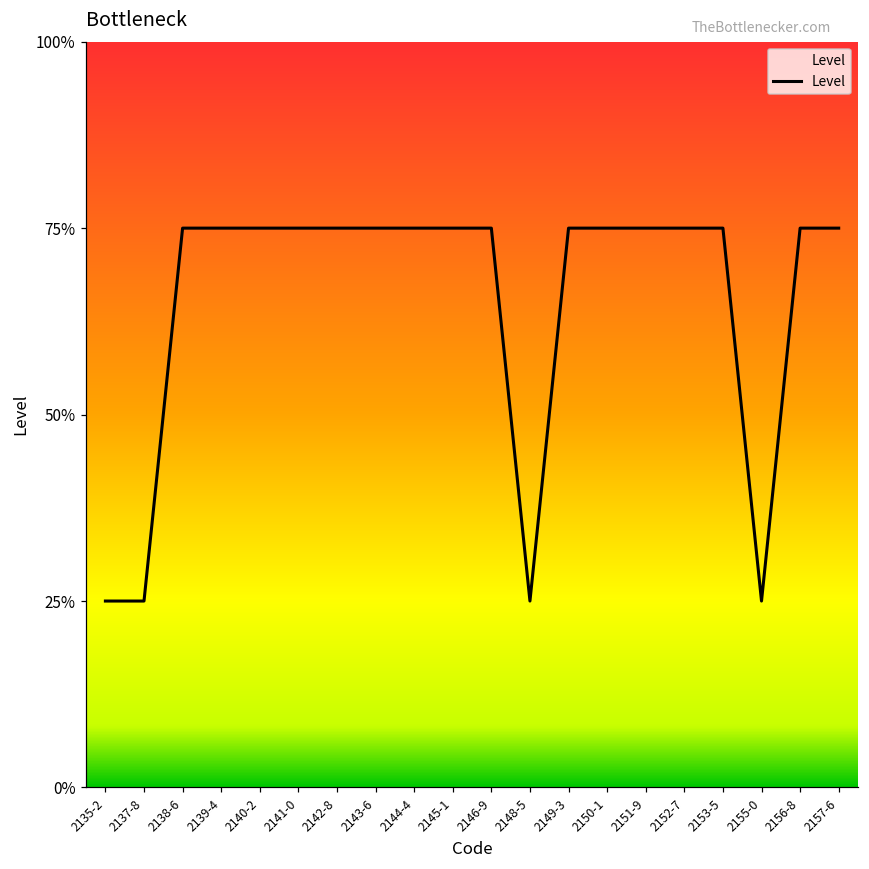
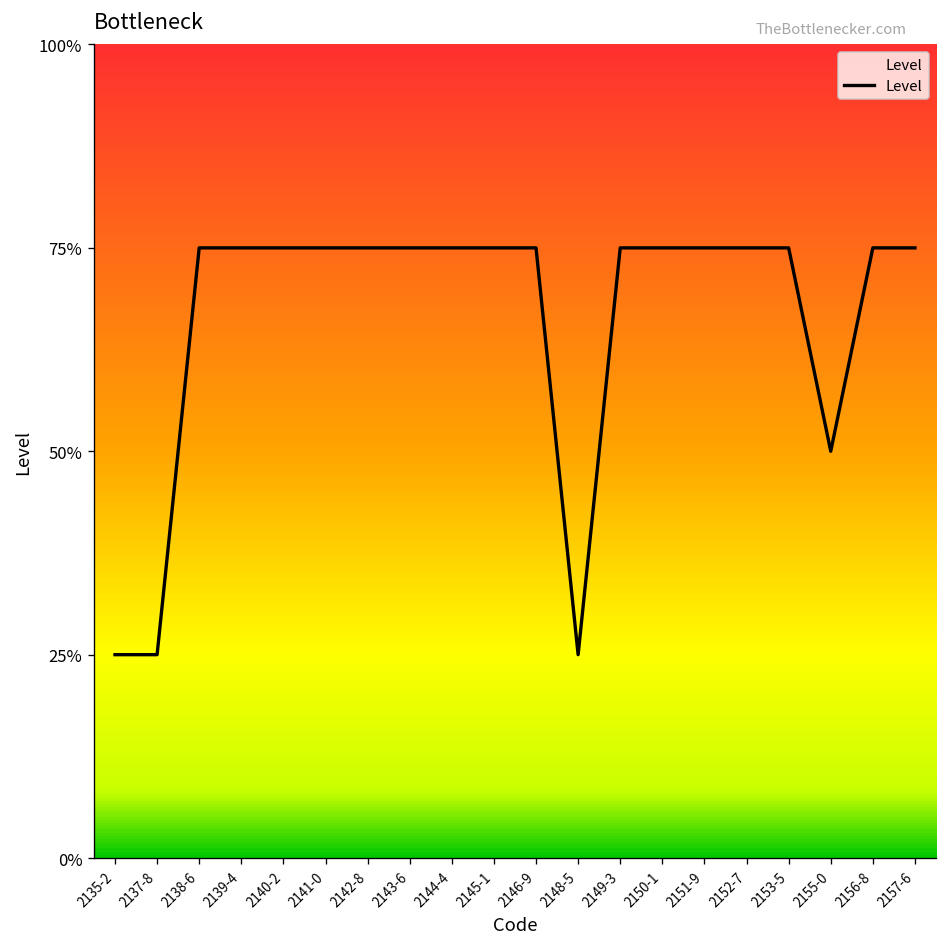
2155-0: 25% -> 50%
